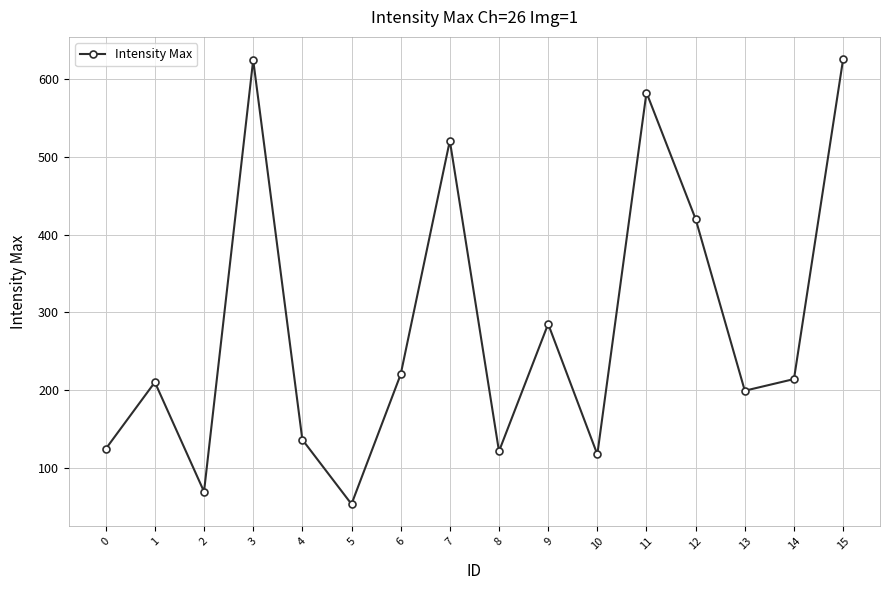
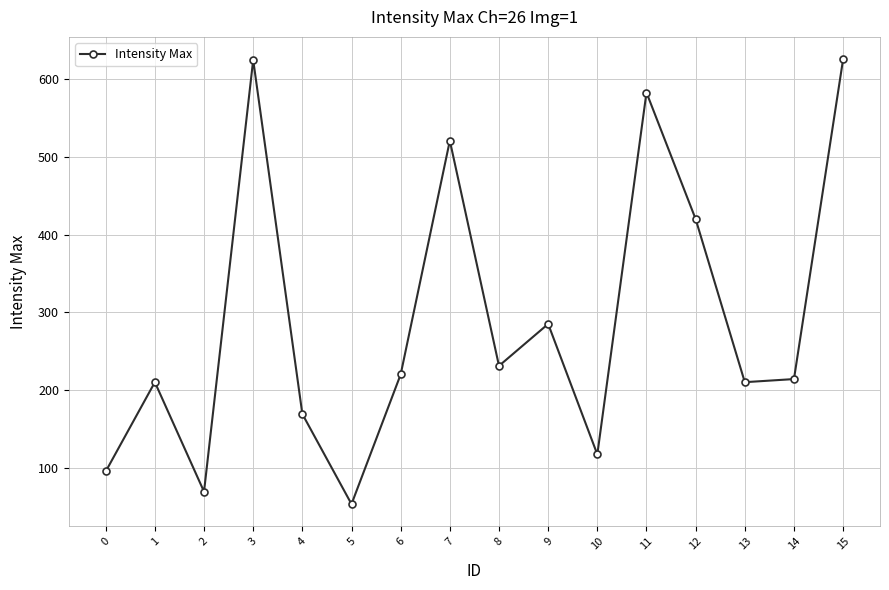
0: 120 -> 100
4: 140 -> 170
8: 120 -> 230
13: 200 -> 210
